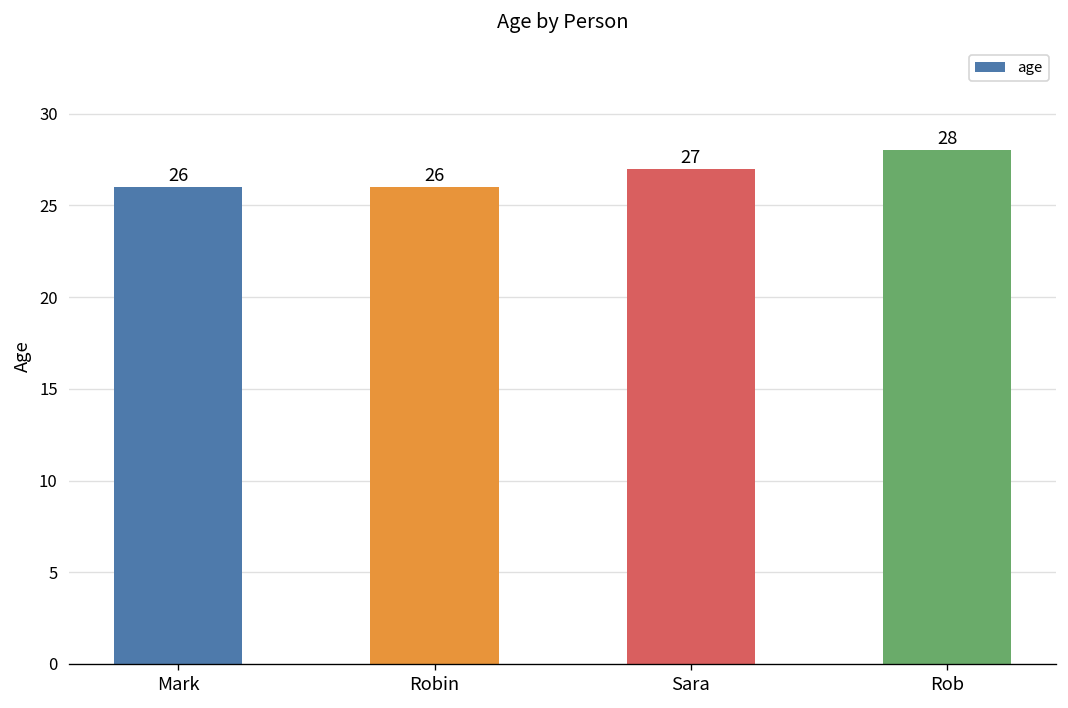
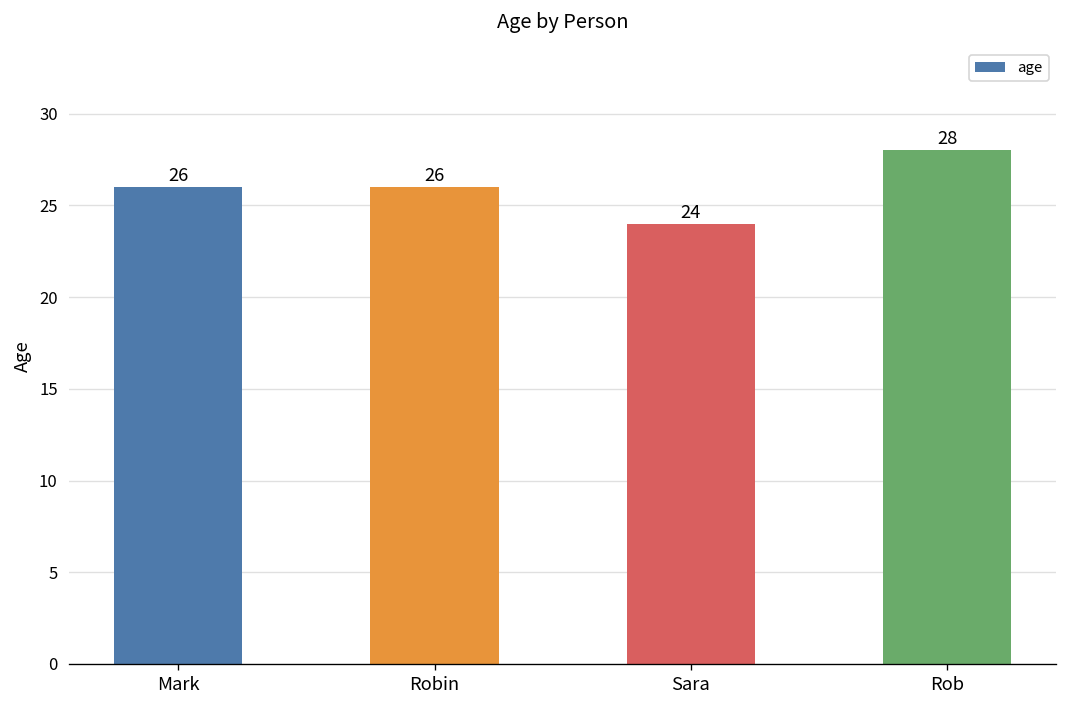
Sara: 27 -> 24
